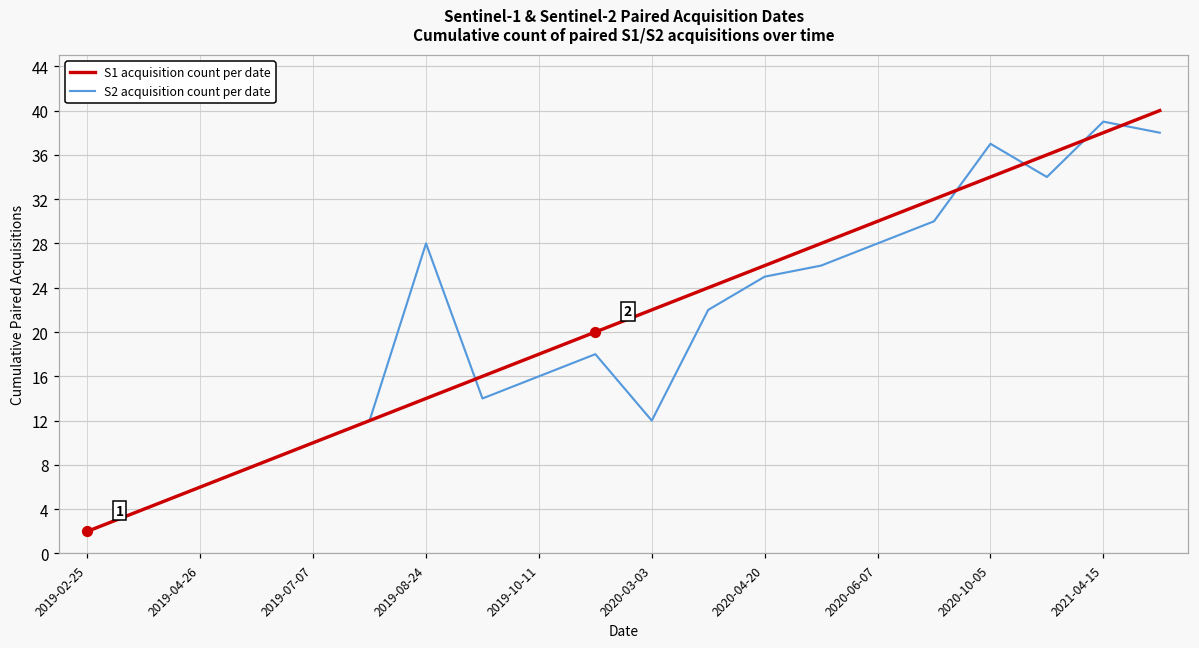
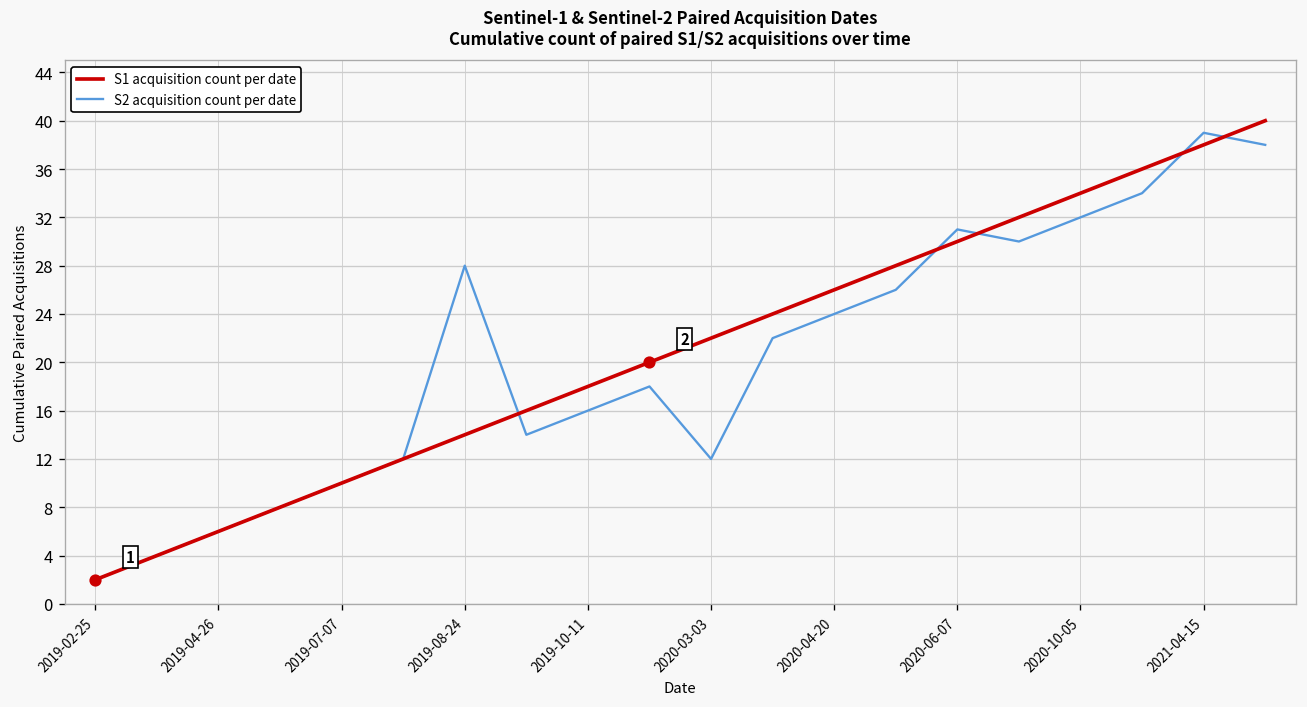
S2 acquisition count per date, 2020-04-20: 25 -> 24
S2 acquisition count per date, 2020-06-07: 28 -> 31
S2 acquisition count per date, 2020-10-05: 37 -> 32
